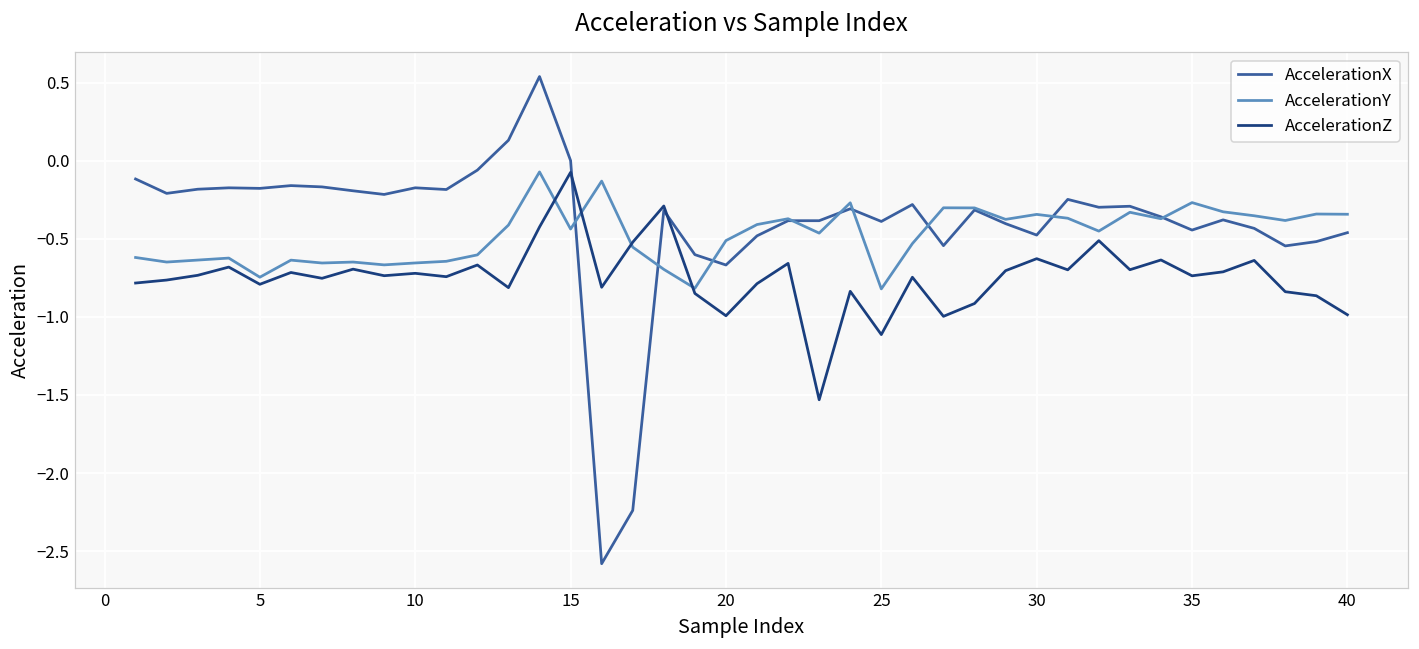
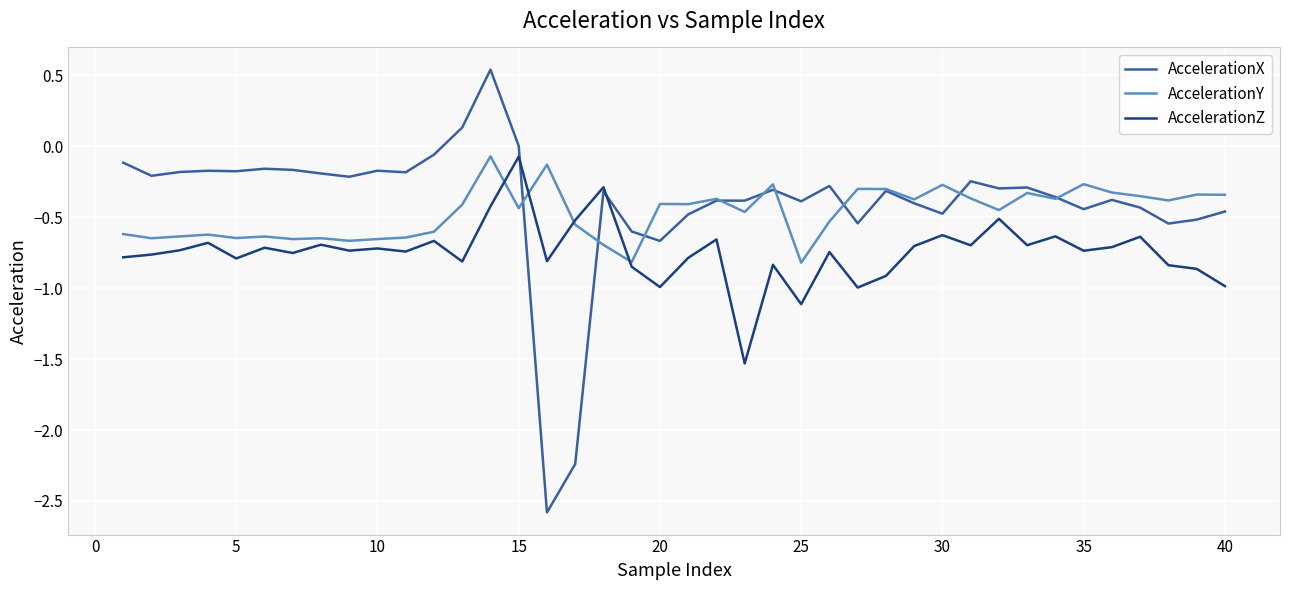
AccelerationY, 5: -0.75 -> -0.65
AccelerationY, 20: -0.51 -> -0.41
AccelerationY, 30: -0.34 -> -0.27
